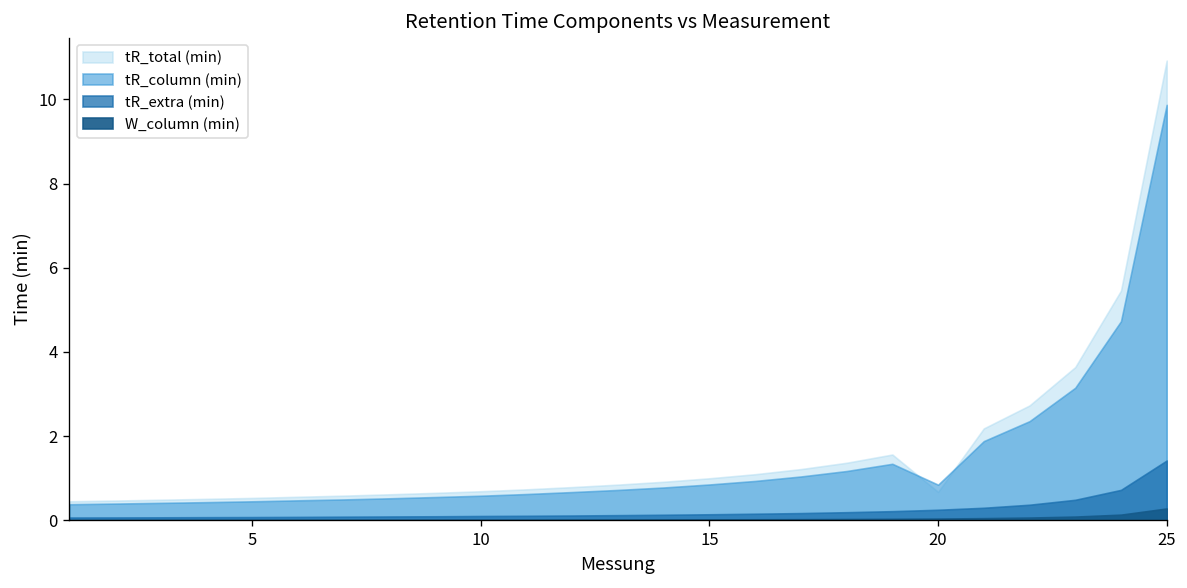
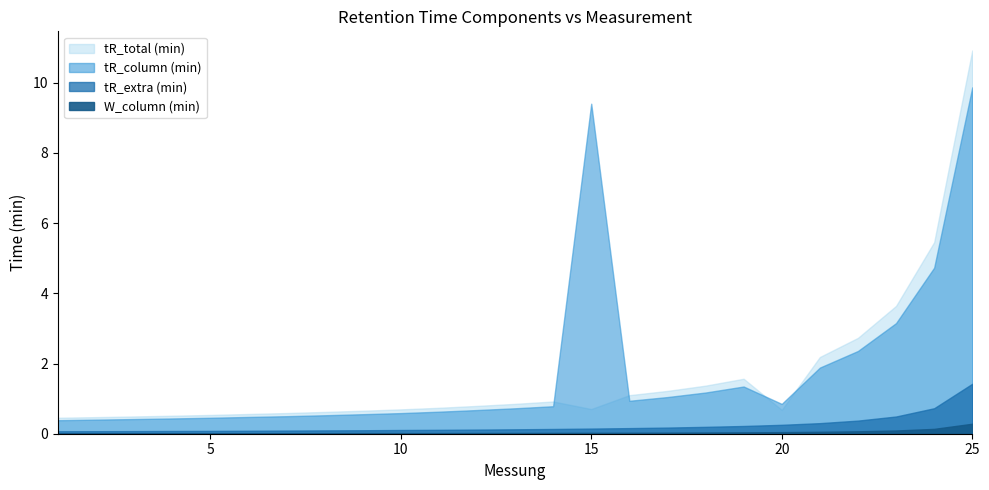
tR_total (min), 15: 1.0 -> 0.7
tR_column (min), 15: 0.9 -> 9.4
